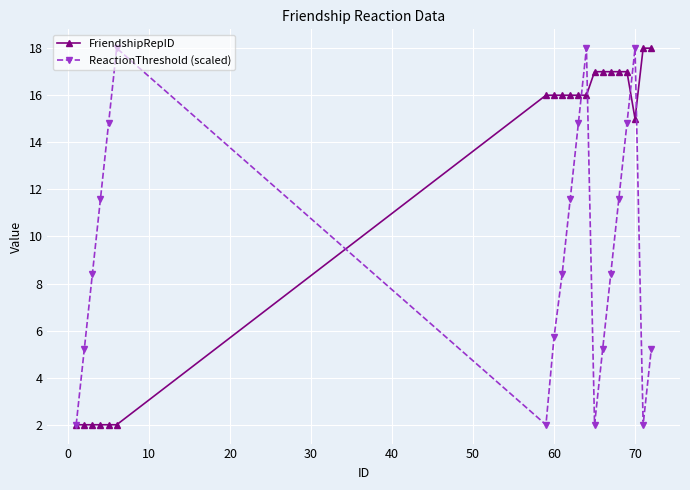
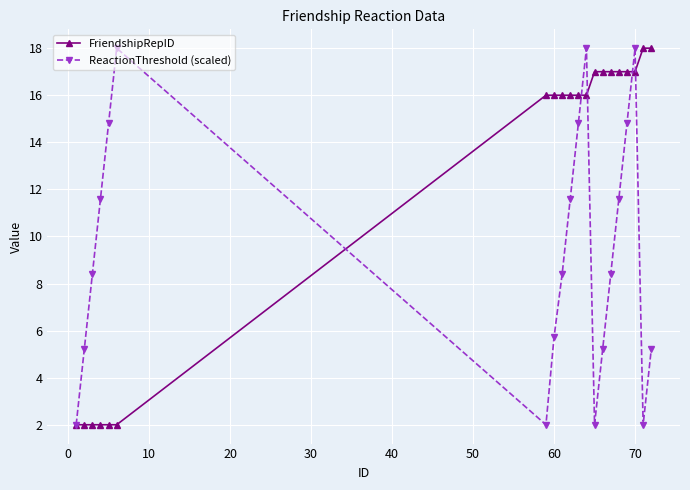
FriendshipRepID, 70: 15 -> 17
